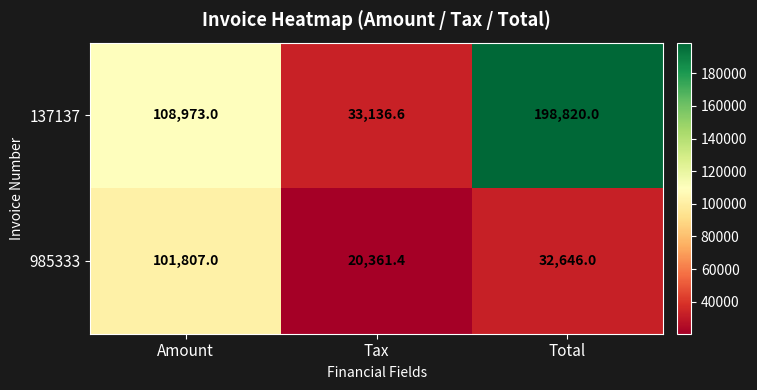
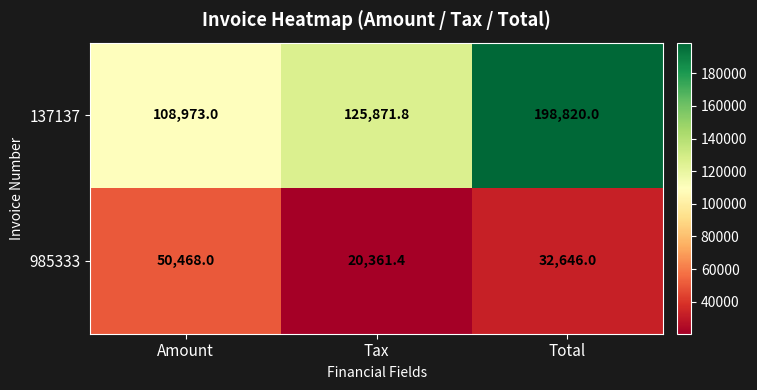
137137, Tax: 33,136.6 -> 125,871.8
985333, Amount: 101,807.0 -> 50,468.0
